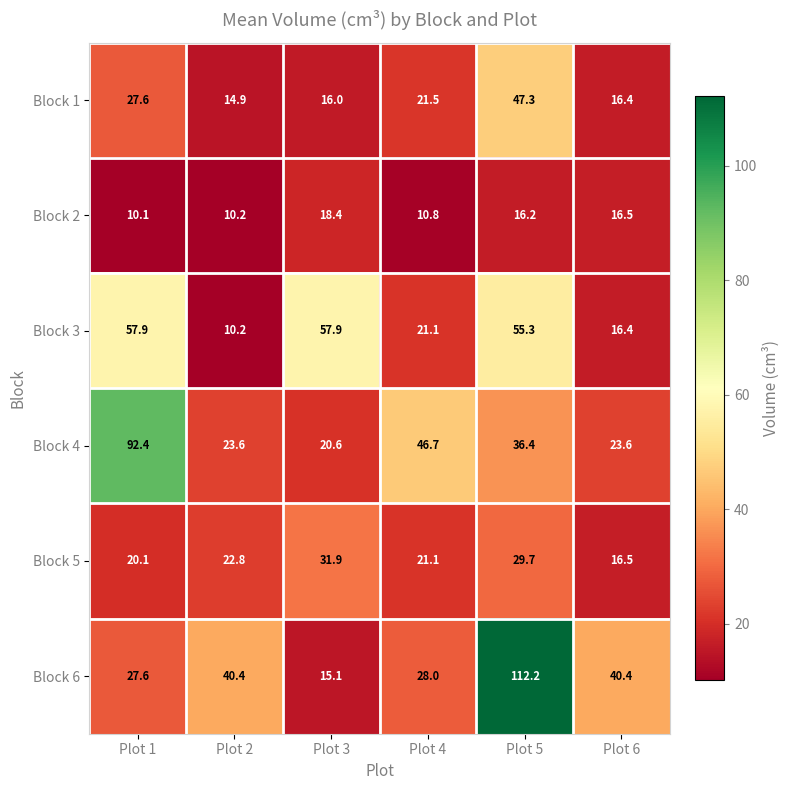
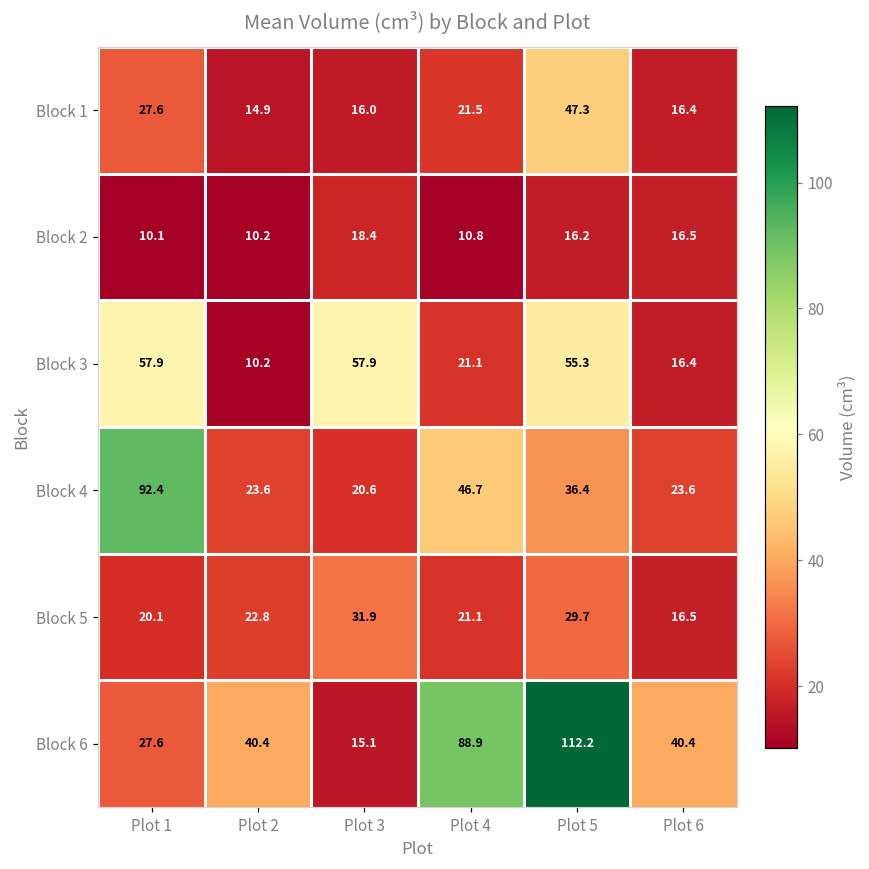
Block 6, Plot 4: 28.0 -> 88.9
